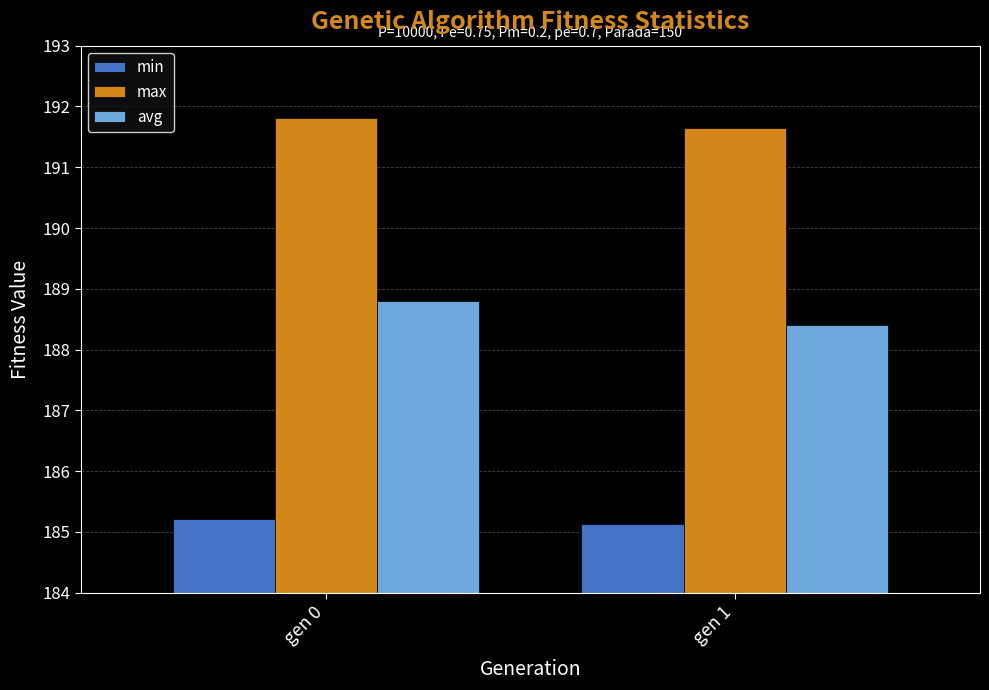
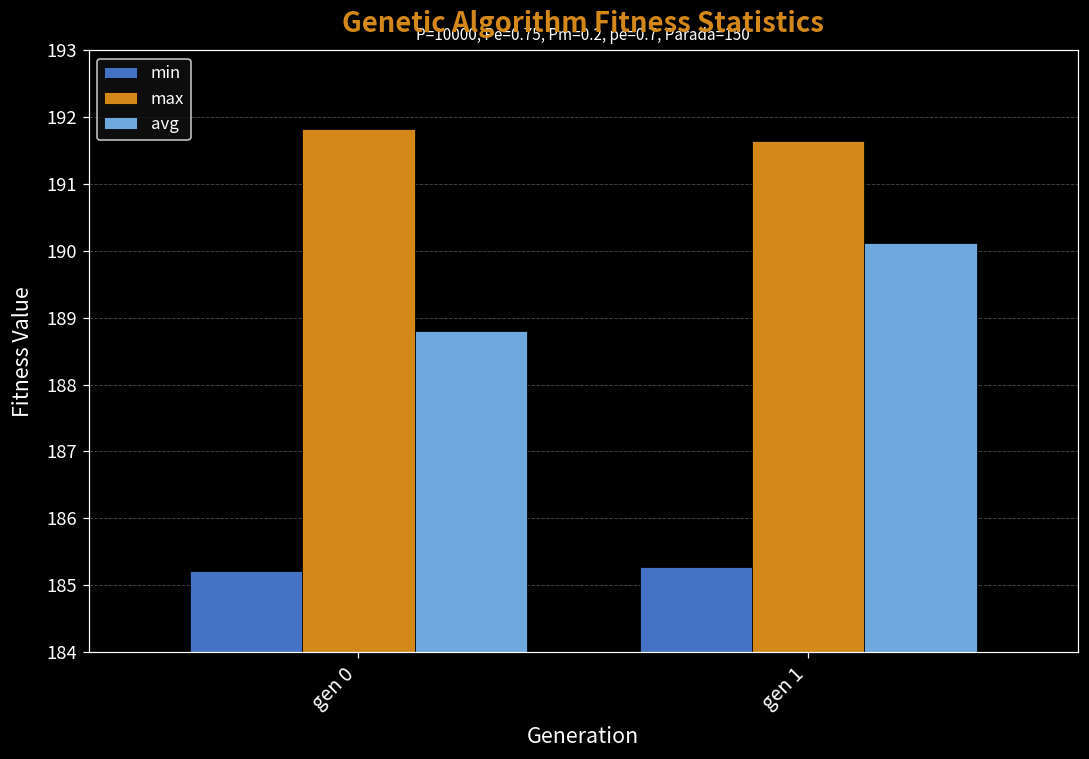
min, gen 1: 185.1 -> 185.3
avg, gen 1: 188.4 -> 190.1
